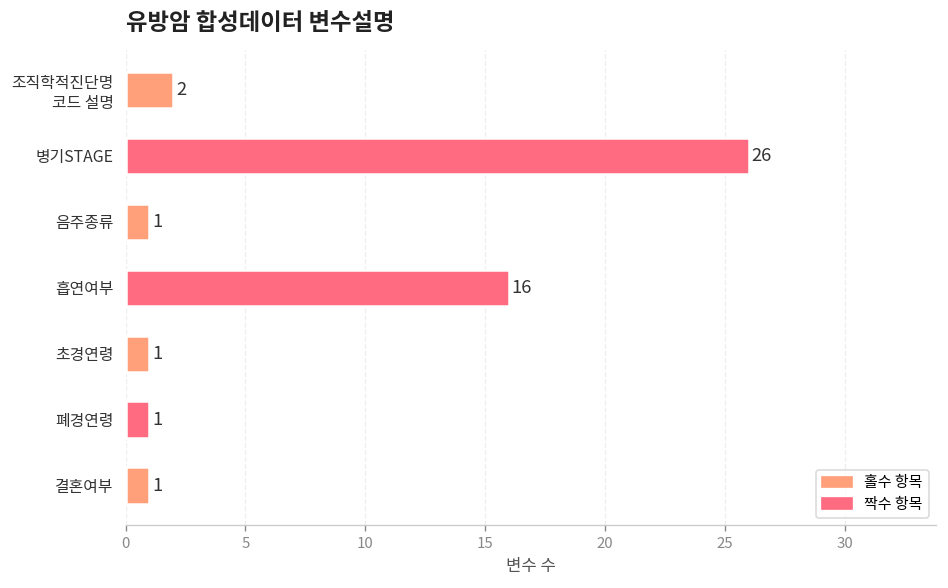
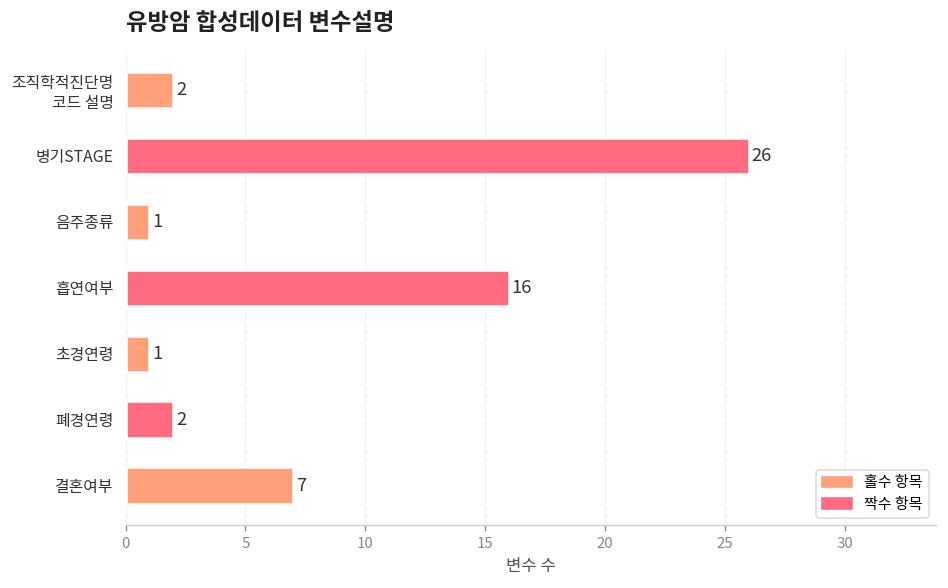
폐경연령: 1 -> 2
결혼여부: 1 -> 7
